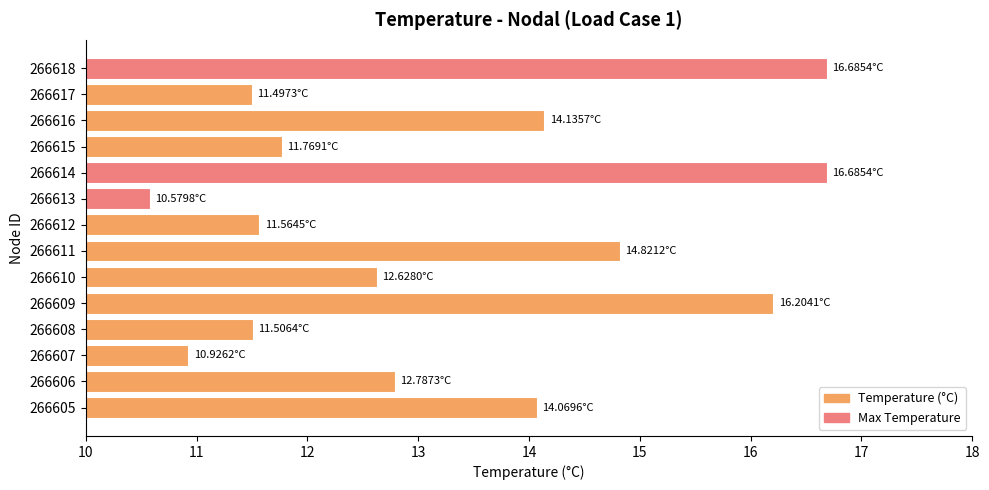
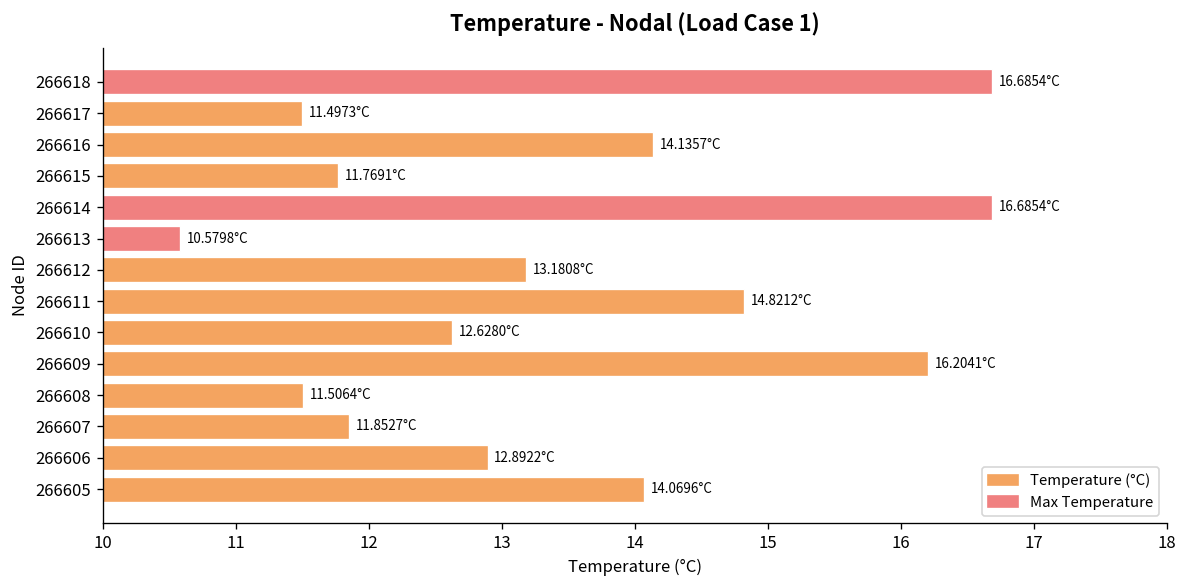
266612: 11.5645°C -> 13.1808°C
266607: 10.9262°C -> 11.8527°C
266606: 12.7873°C -> 12.8922°C
